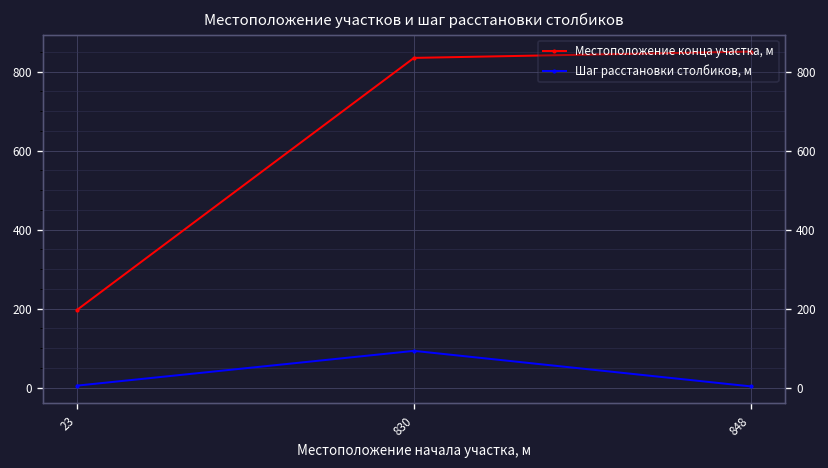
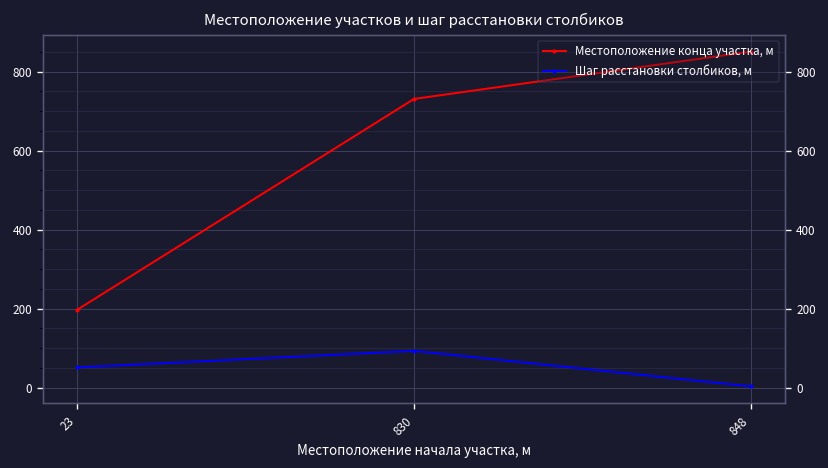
Шаг расстановки столбиков, м, 23: 10 -> 50
Местоположение конца участка, м, 830: 840 -> 730
